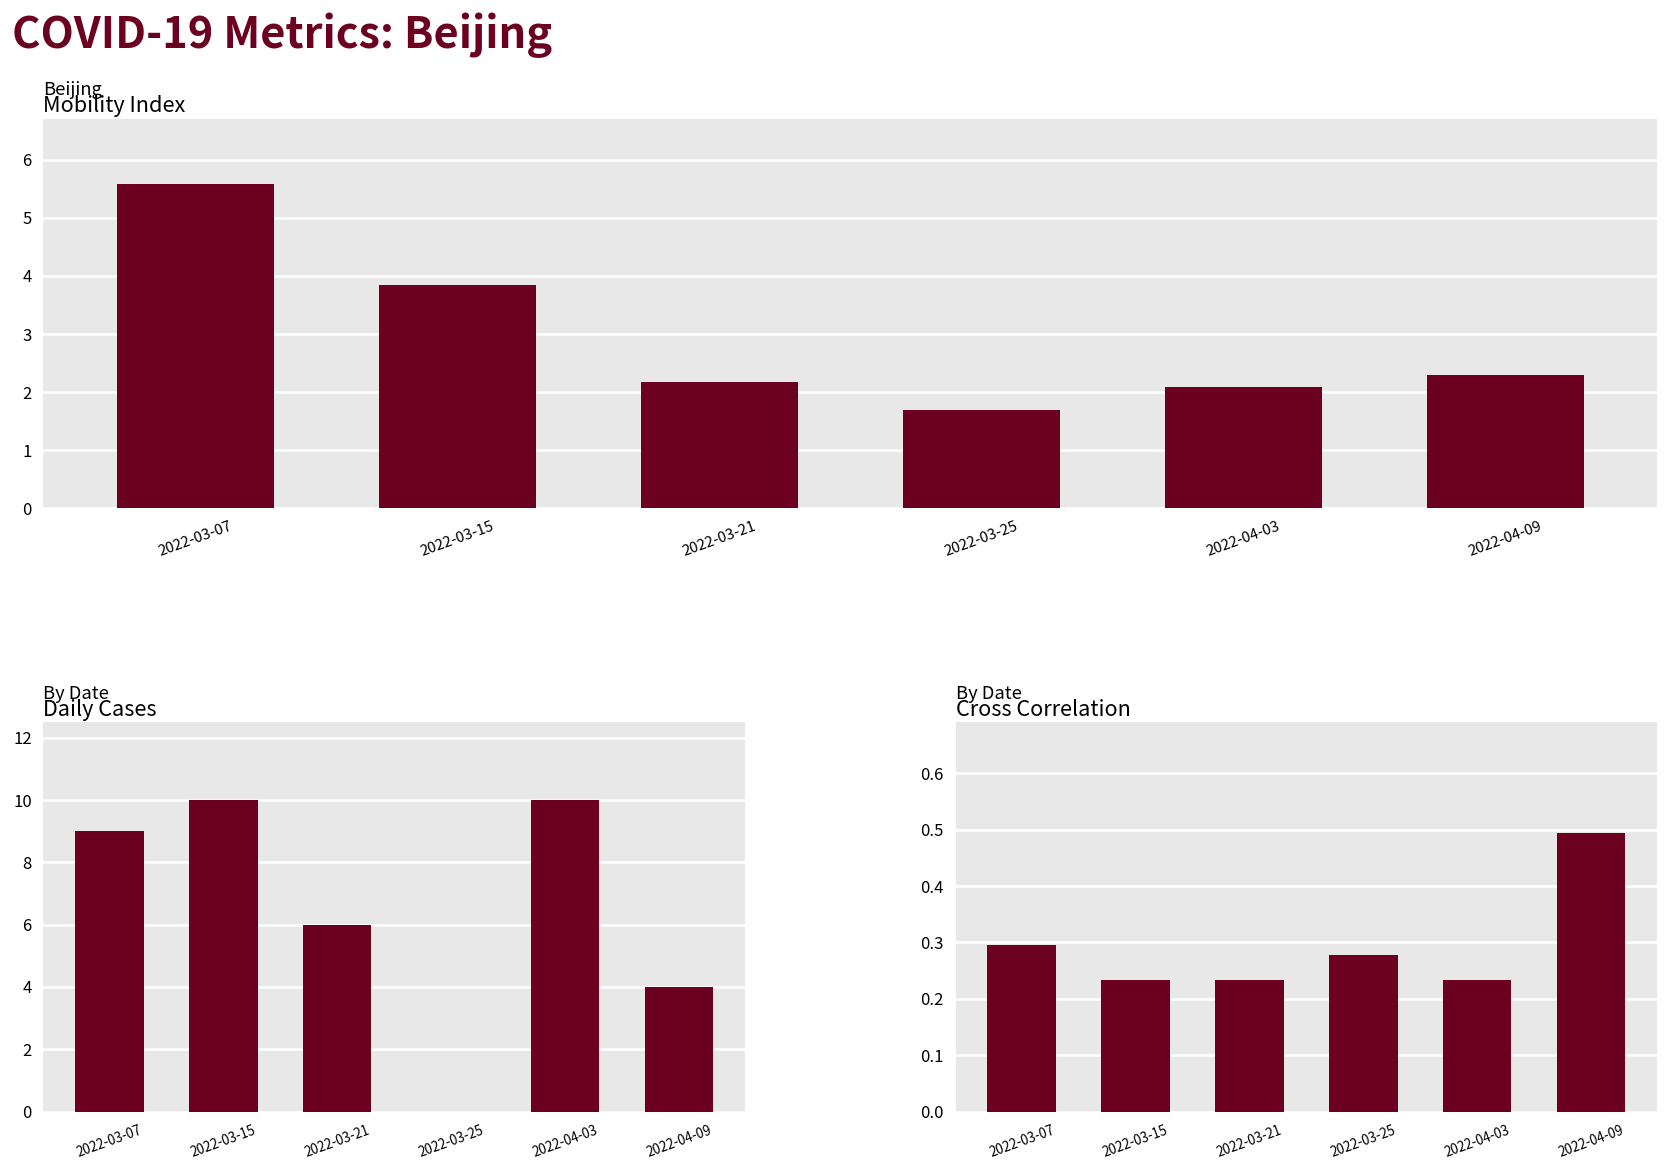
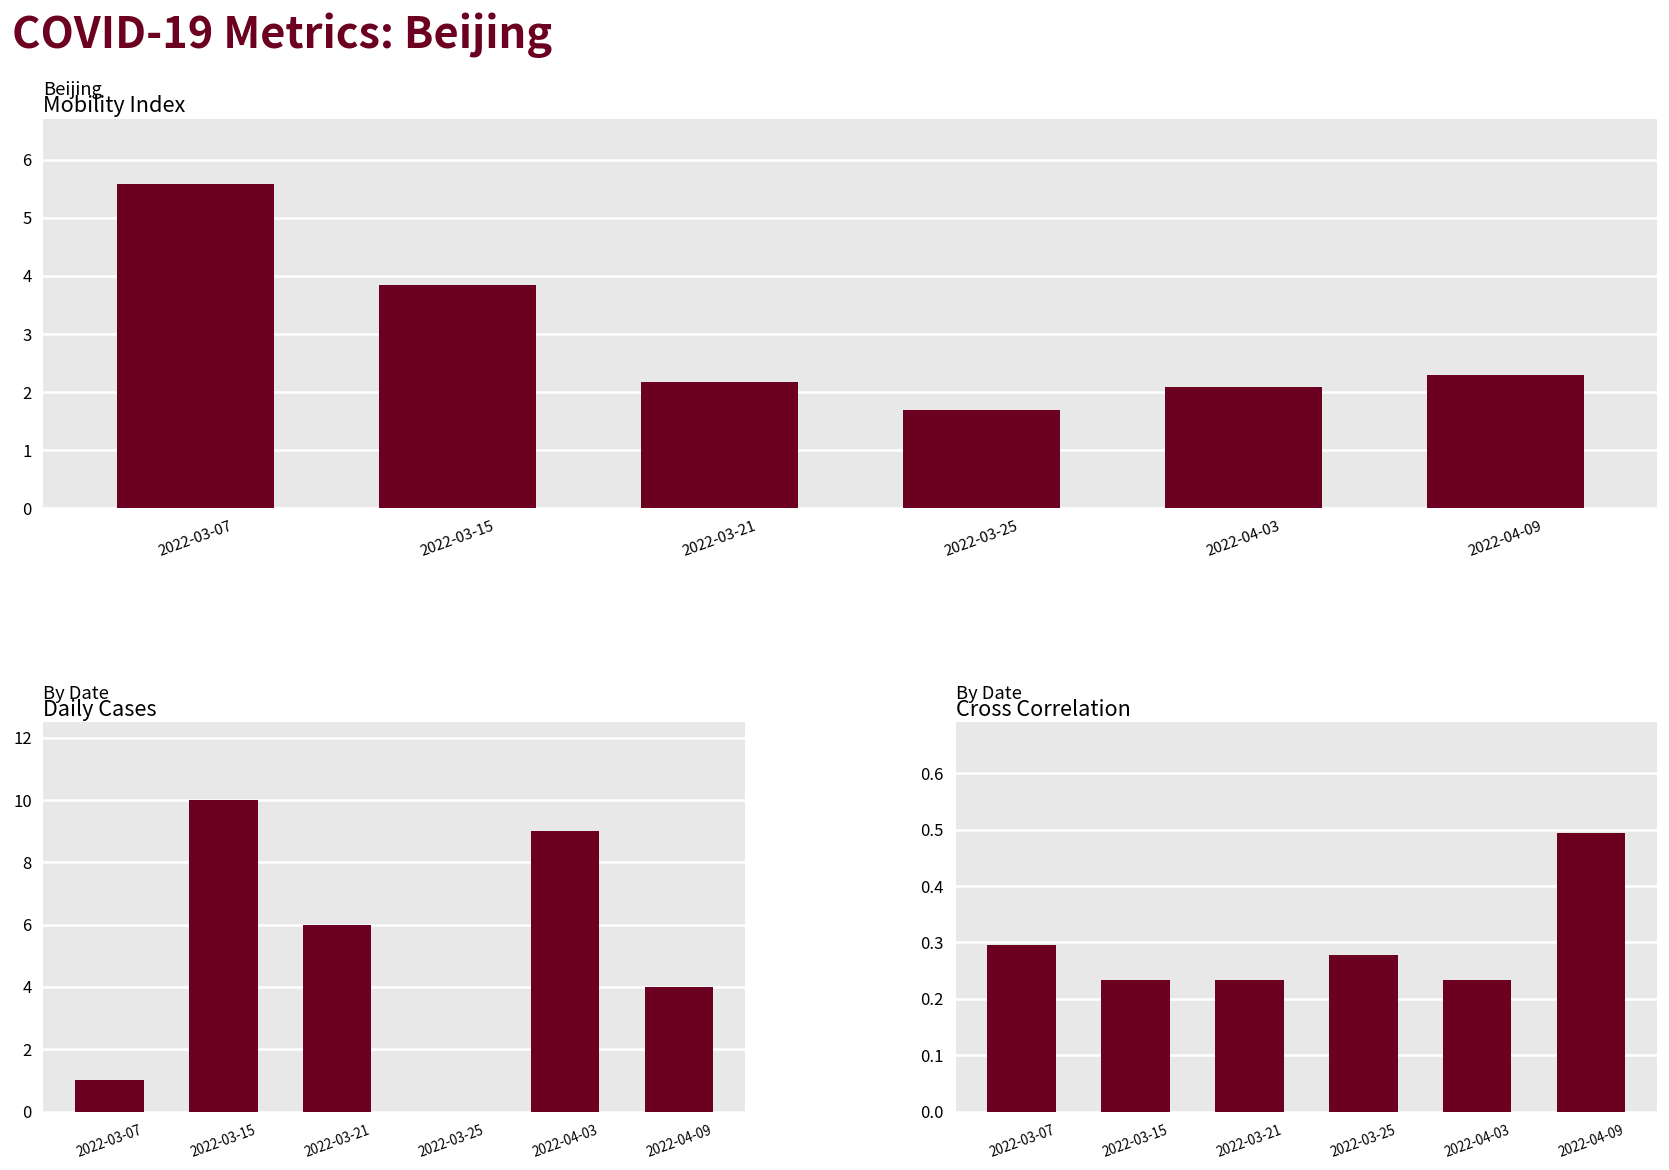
Daily Cases, 2022-03-07: 9 -> 1
Daily Cases, 2022-04-03: 10 -> 9
